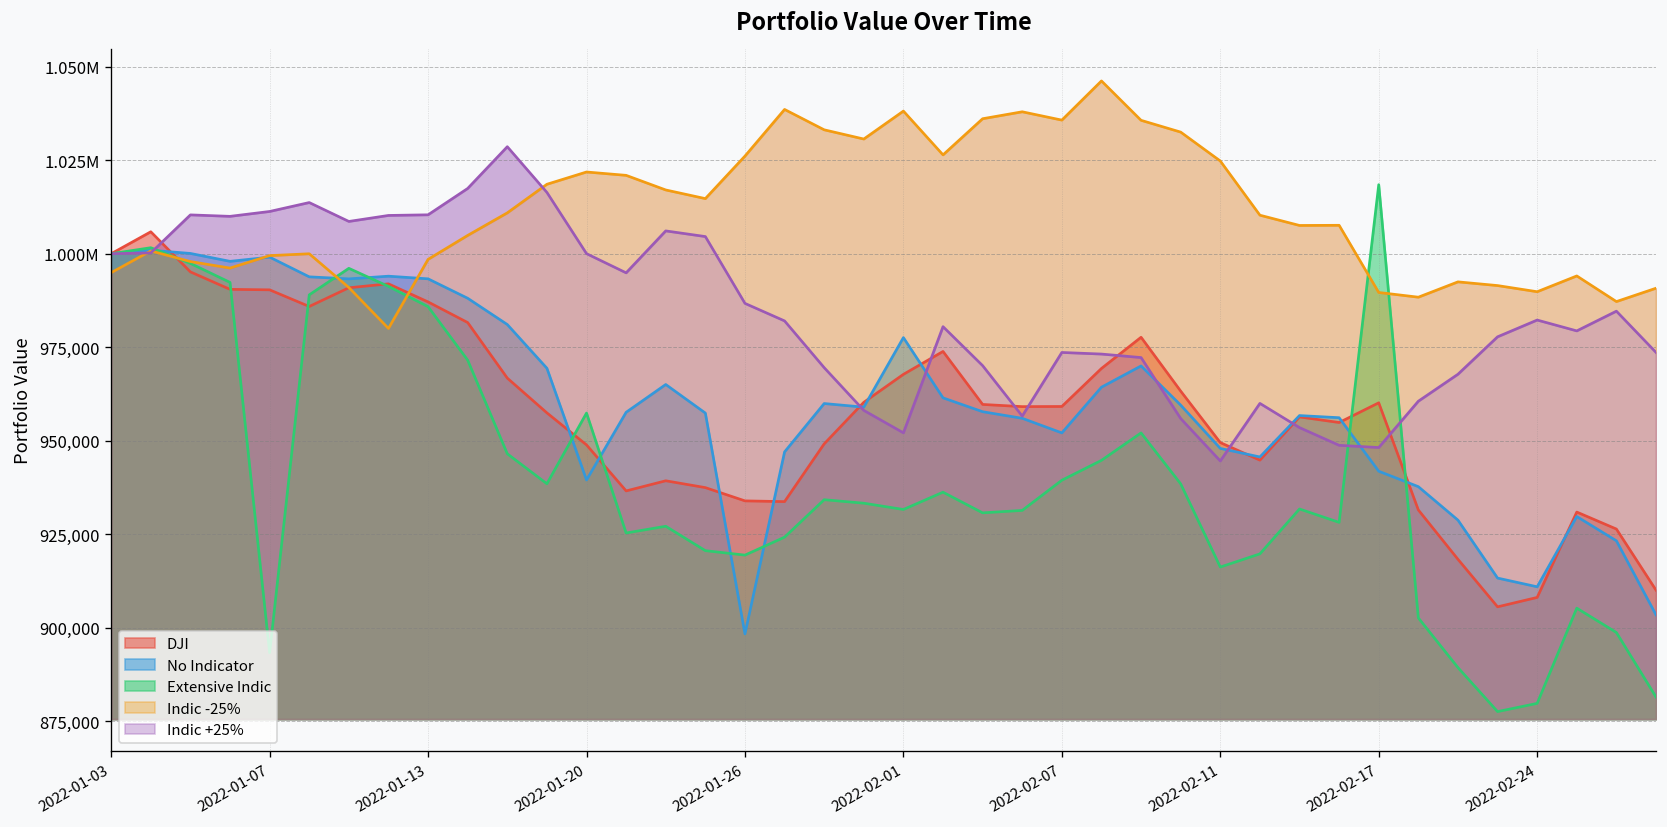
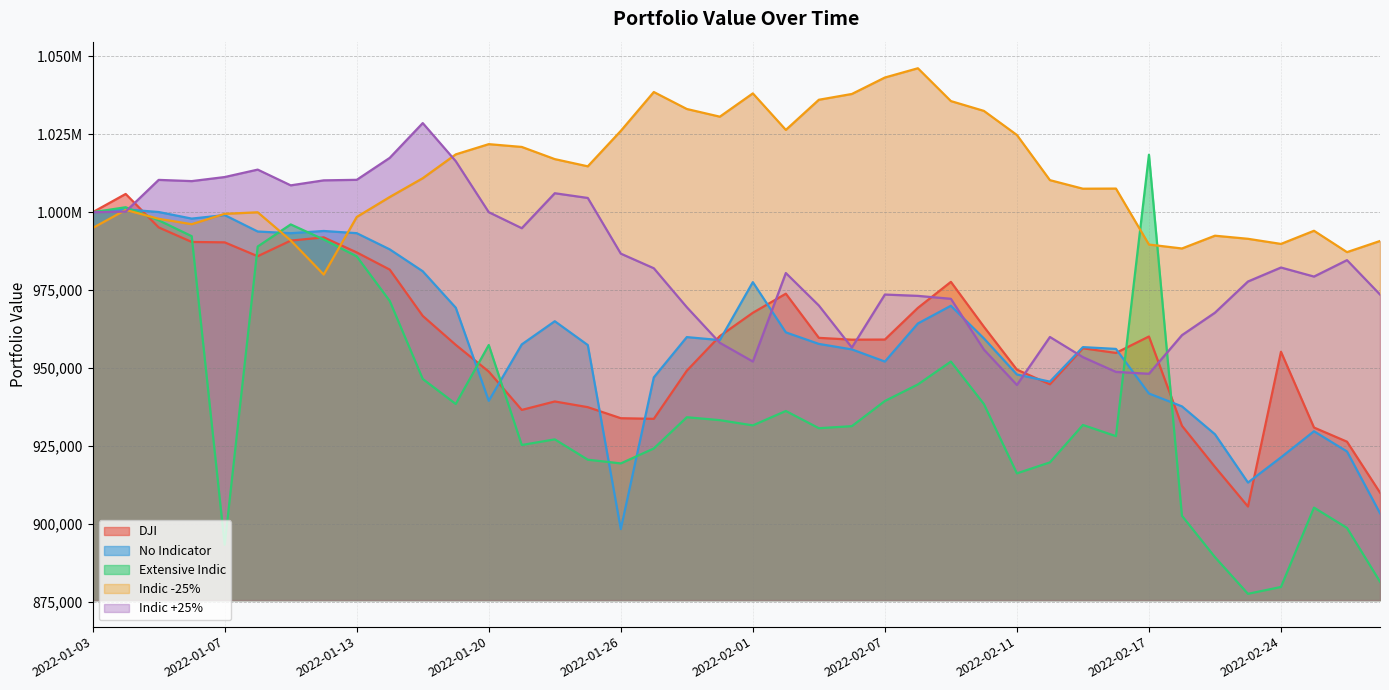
Indic -25%, 2022-02-07: 1,036,000 -> 1,043,000
DJI, 2022-02-24: 908,000 -> 955,000
No Indicator, 2022-02-24: 911,000 -> 921,000
